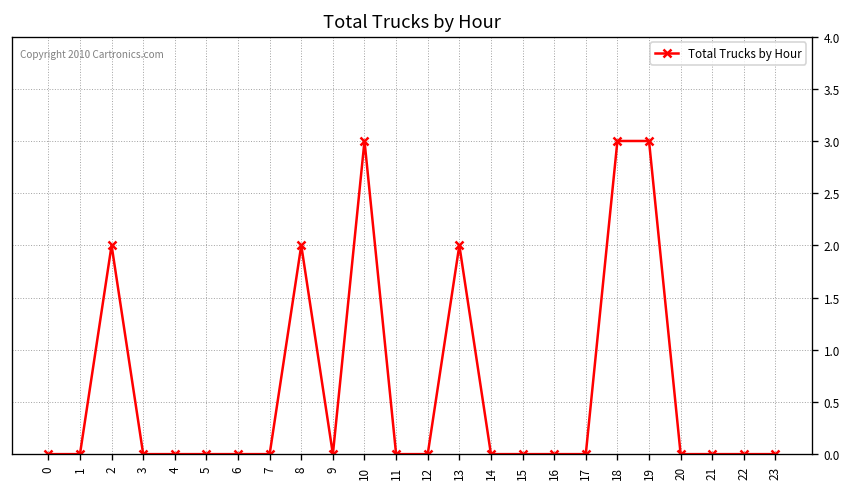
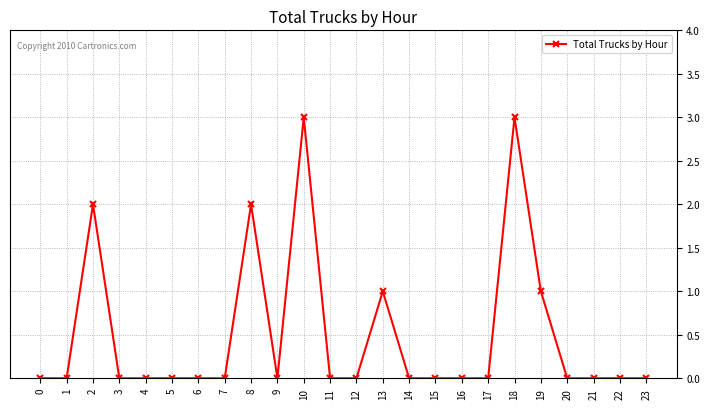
13: 2 -> 1
19: 3 -> 1
